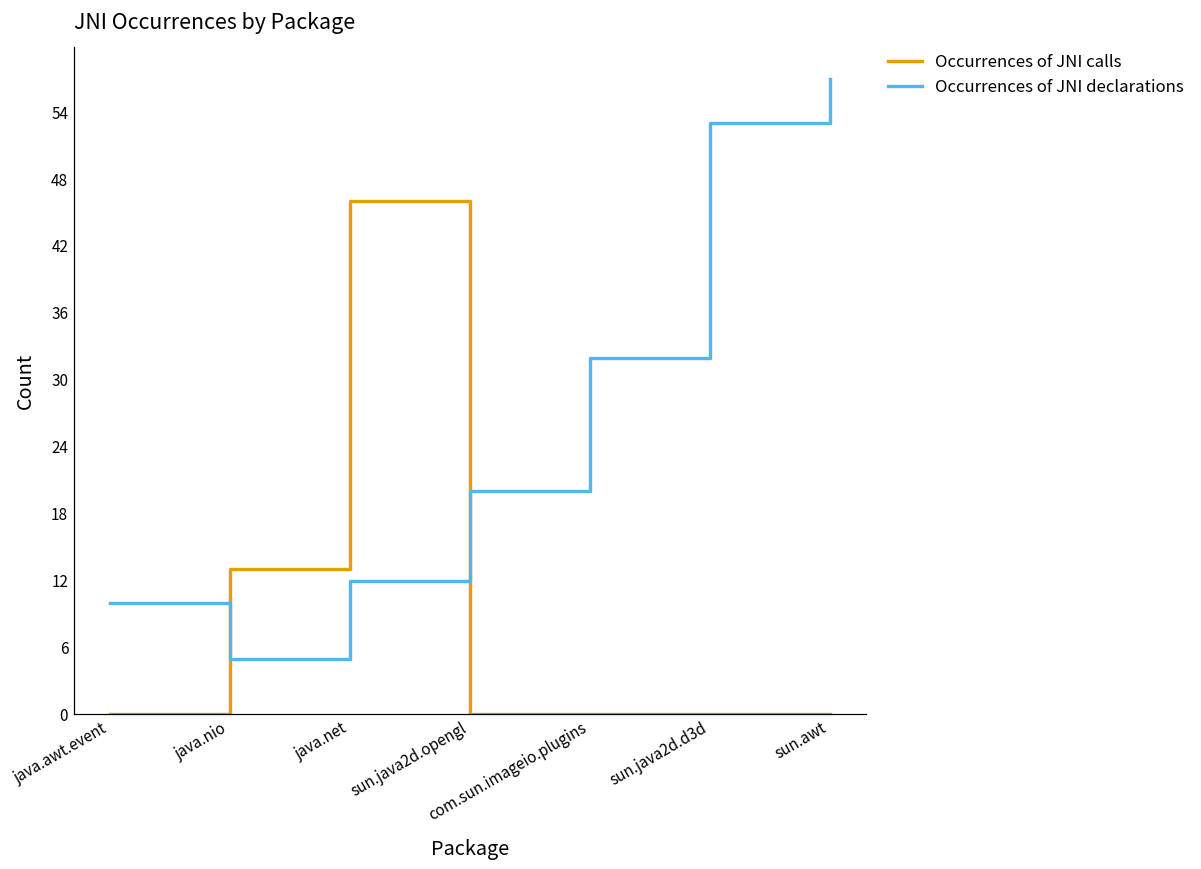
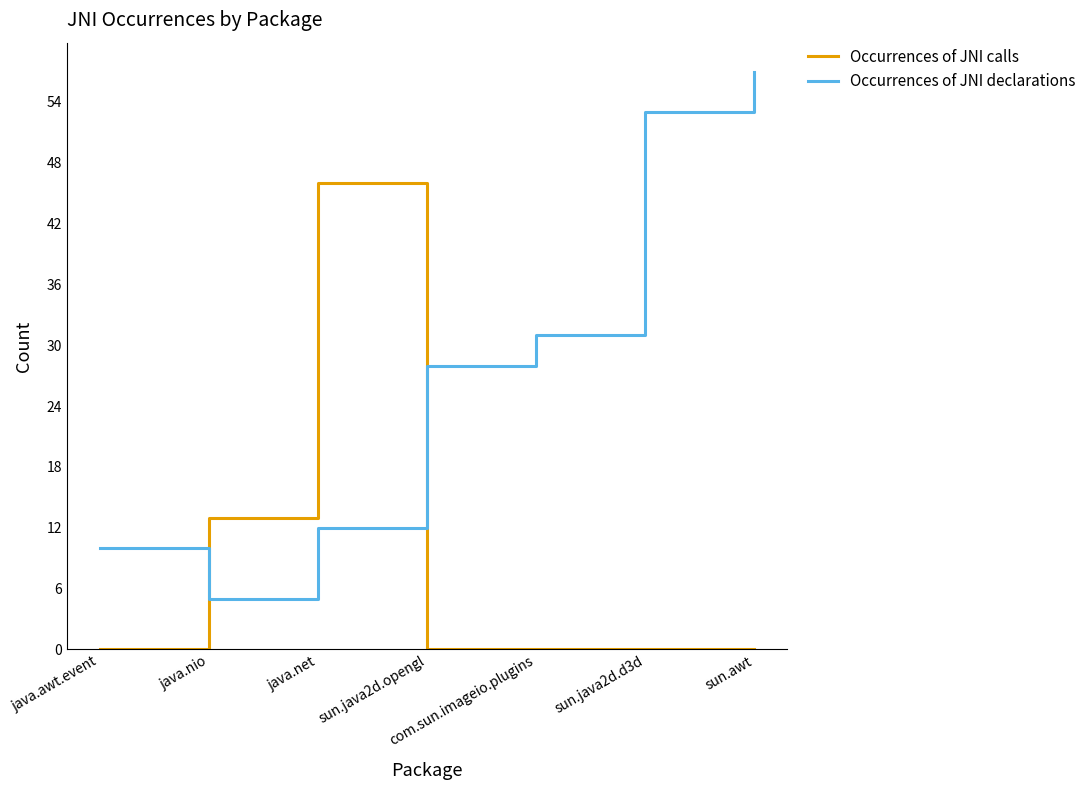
Occurrences of JNI declarations, sun.java2d.opengl: 20 -> 28
Occurrences of JNI declarations, com.sun.imageio.plugins: 32 -> 31
